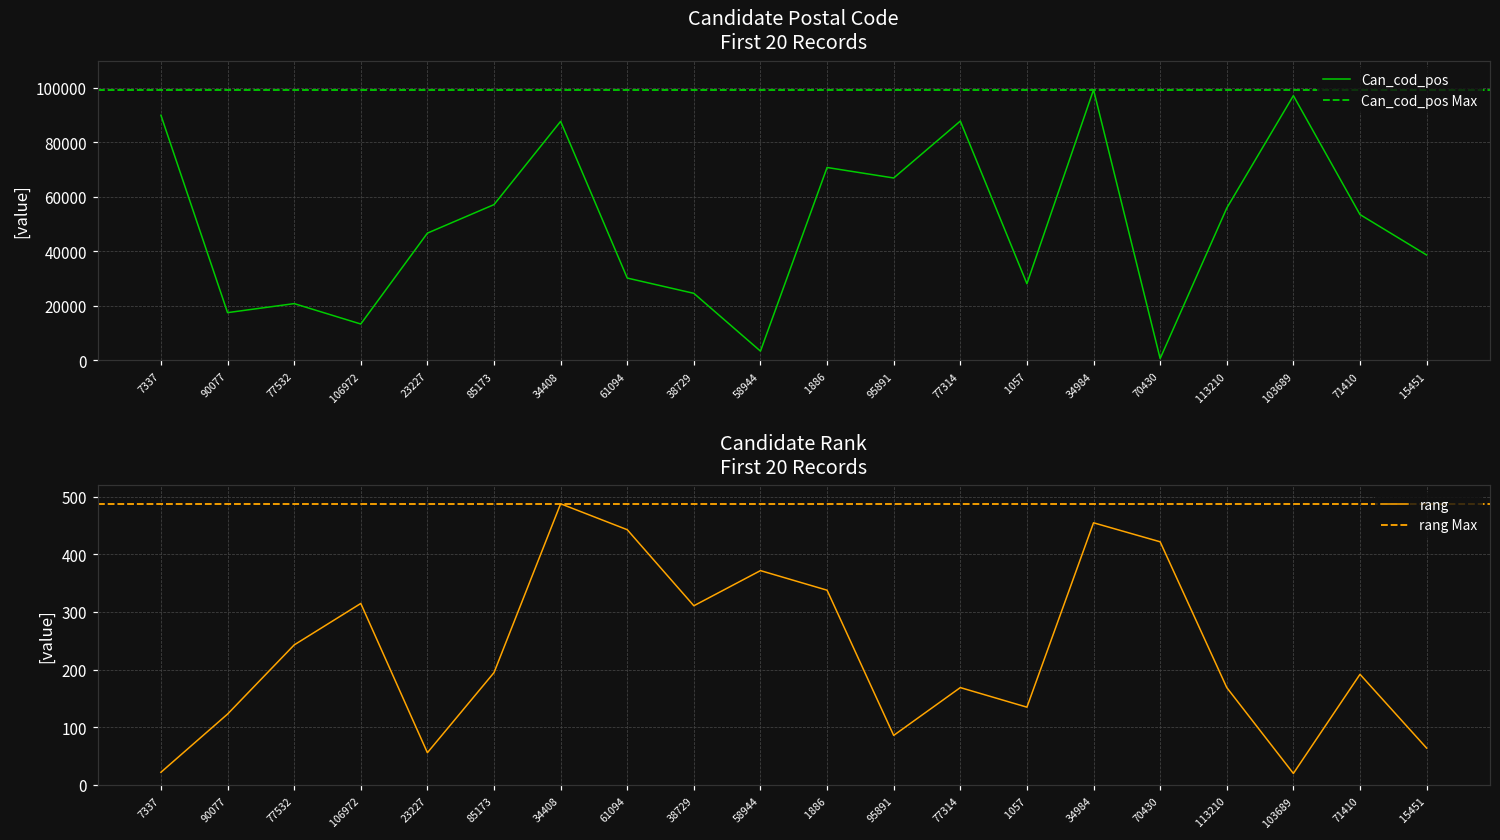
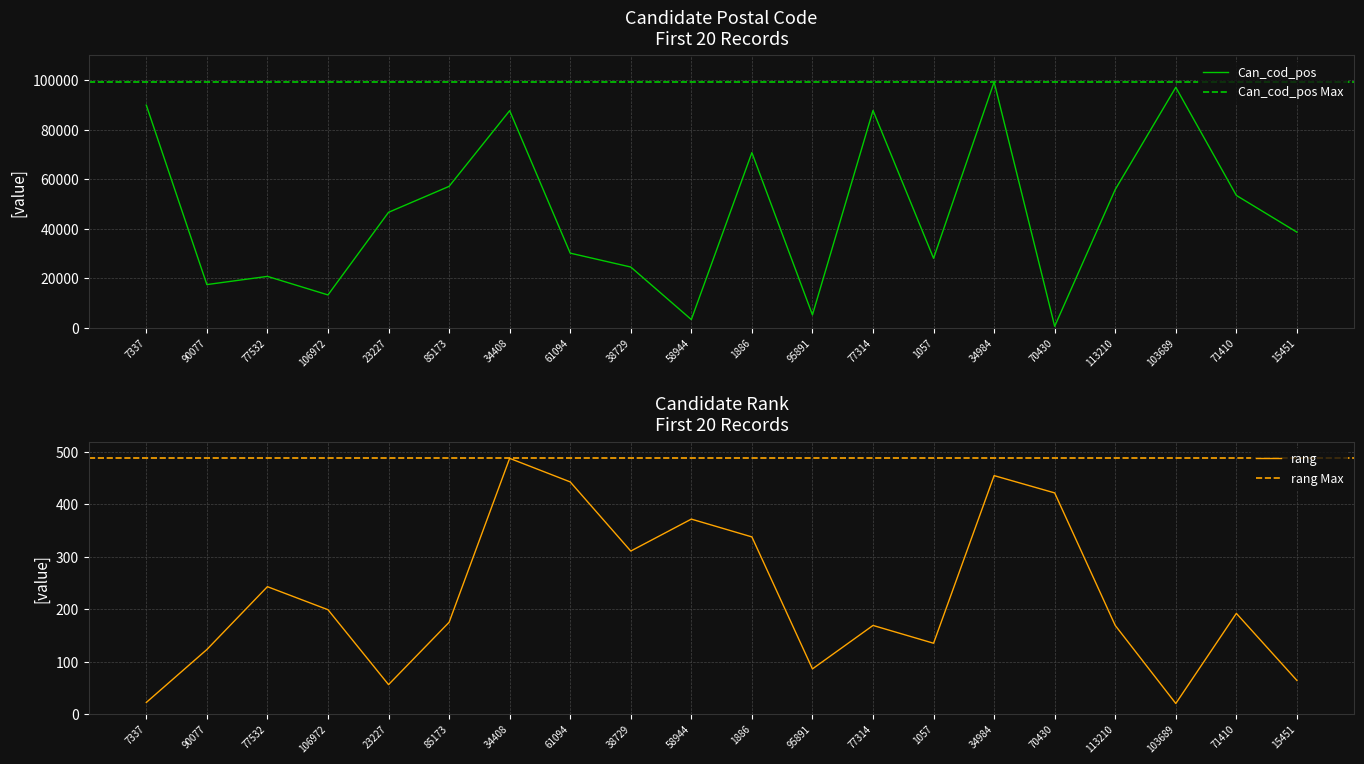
Candidate Postal Code First 20 Records, 95891: 67000 -> 5000
Candidate Rank First 20 Records, 106972: 320 -> 200
Candidate Rank First 20 Records, 85173: 200 -> 180
